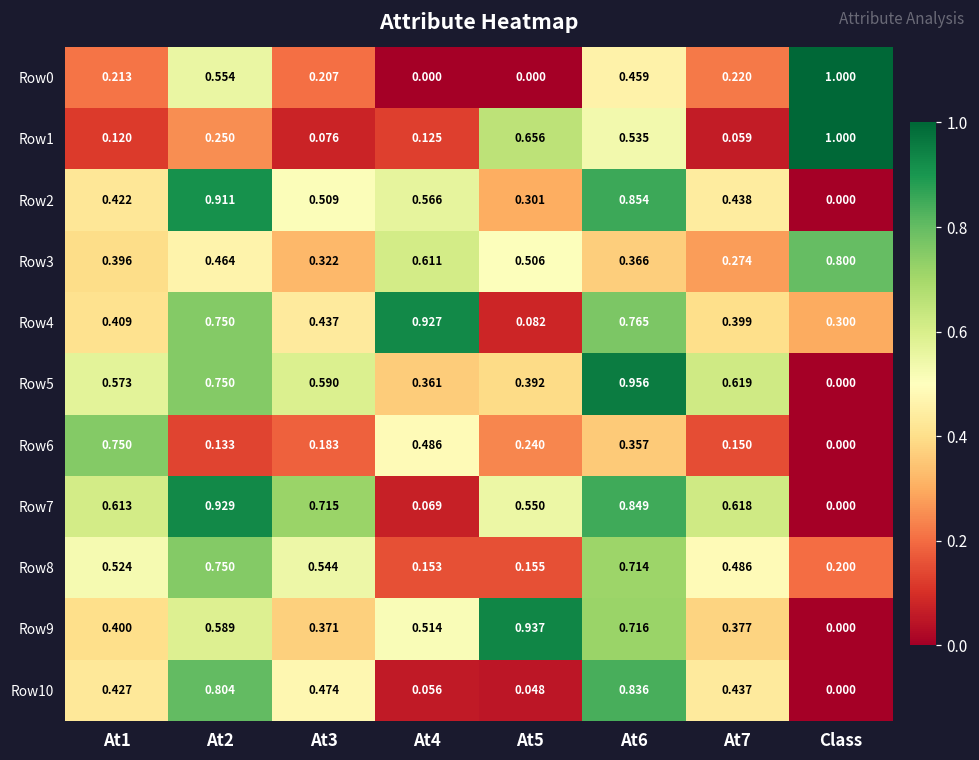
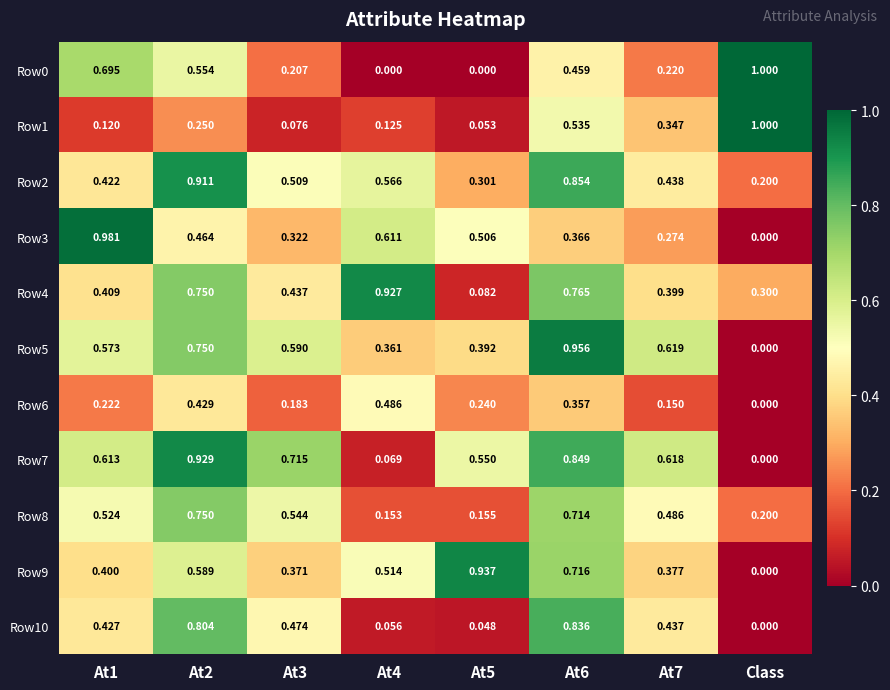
Row0, At1: 0.213 -> 0.695
Row1, At5: 0.656 -> 0.053
Row1, At7: 0.059 -> 0.347
Row2, Class: 0.000 -> 0.200
Row3, At1: 0.396 -> 0.981
Row3, Class: 0.800 -> 0.000
Row6, At1: 0.750 -> 0.222
Row6, At2: 0.133 -> 0.429
